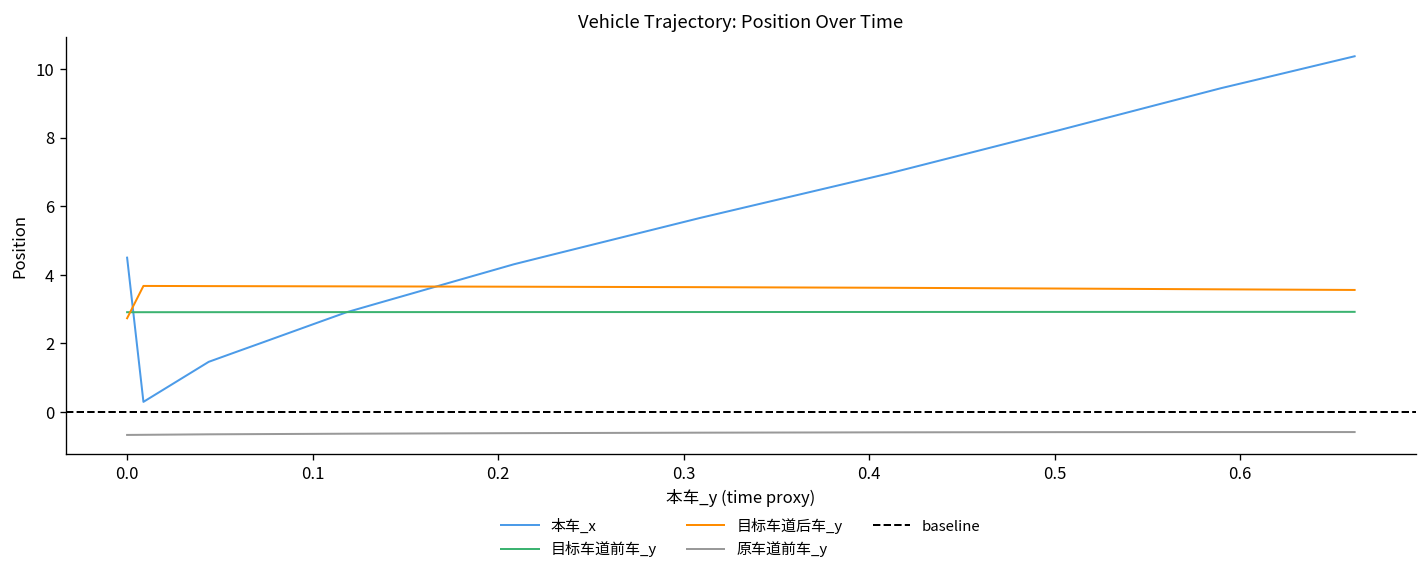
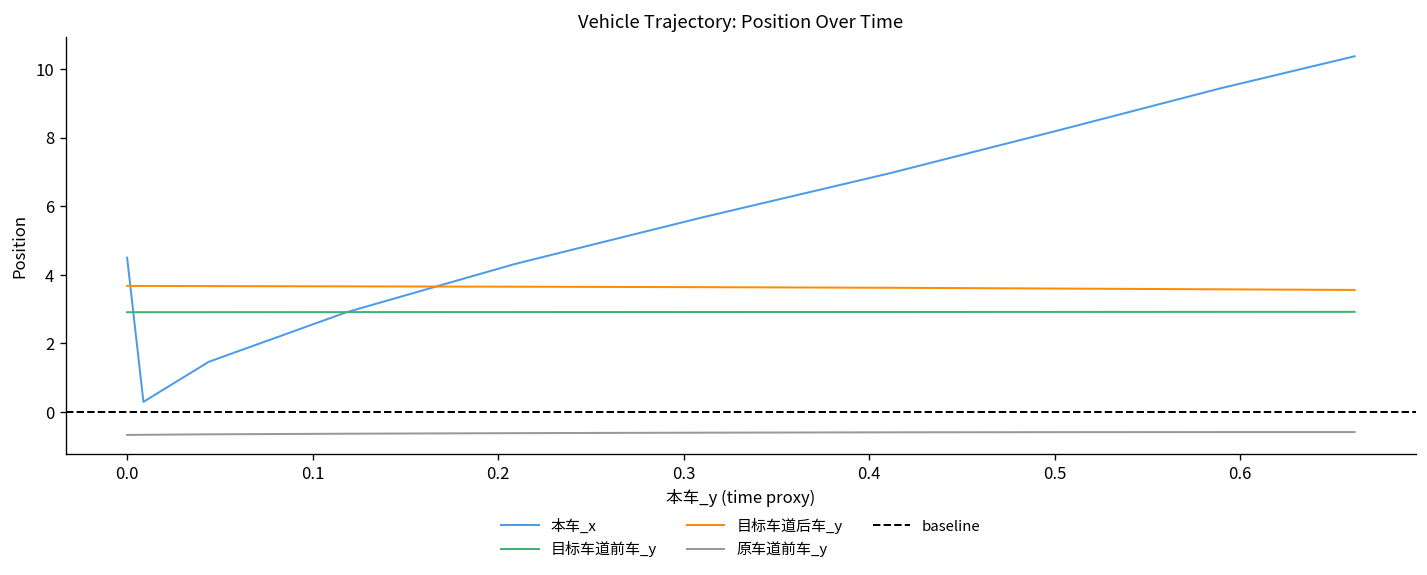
目标车道后车_y, 0.0: 2.7 -> 3.7
